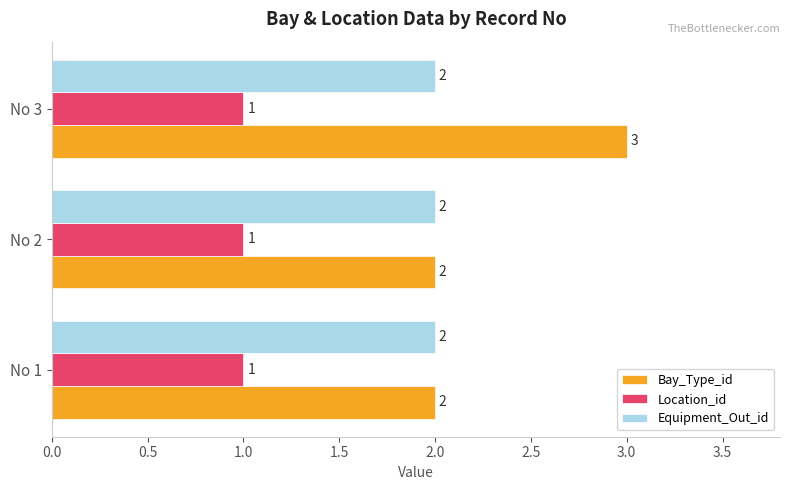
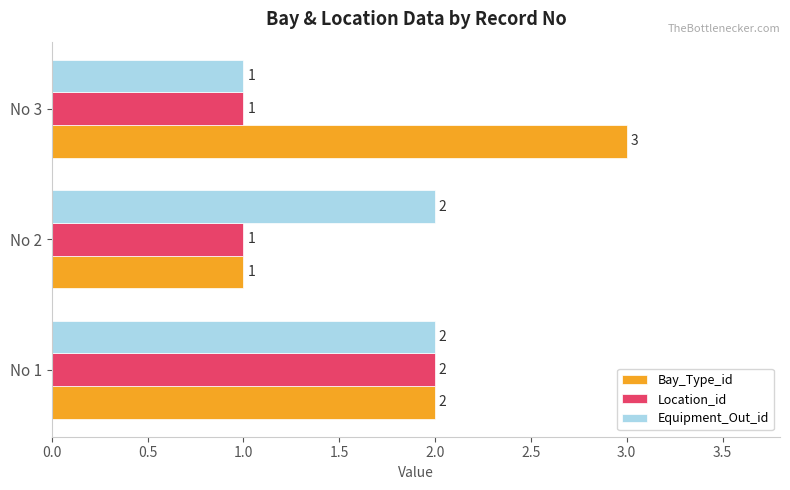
Equipment_Out_id, No 3: 2 -> 1
Bay_Type_id, No 2: 2 -> 1
Location_id, No 1: 1 -> 2
